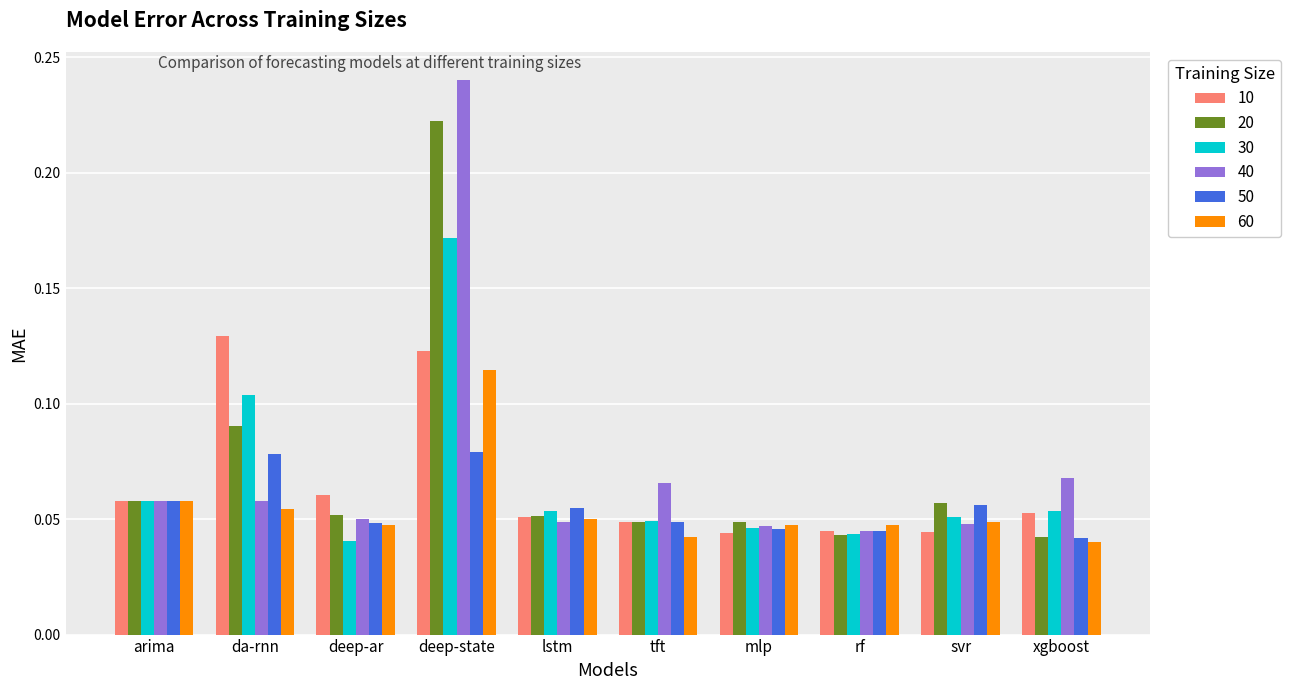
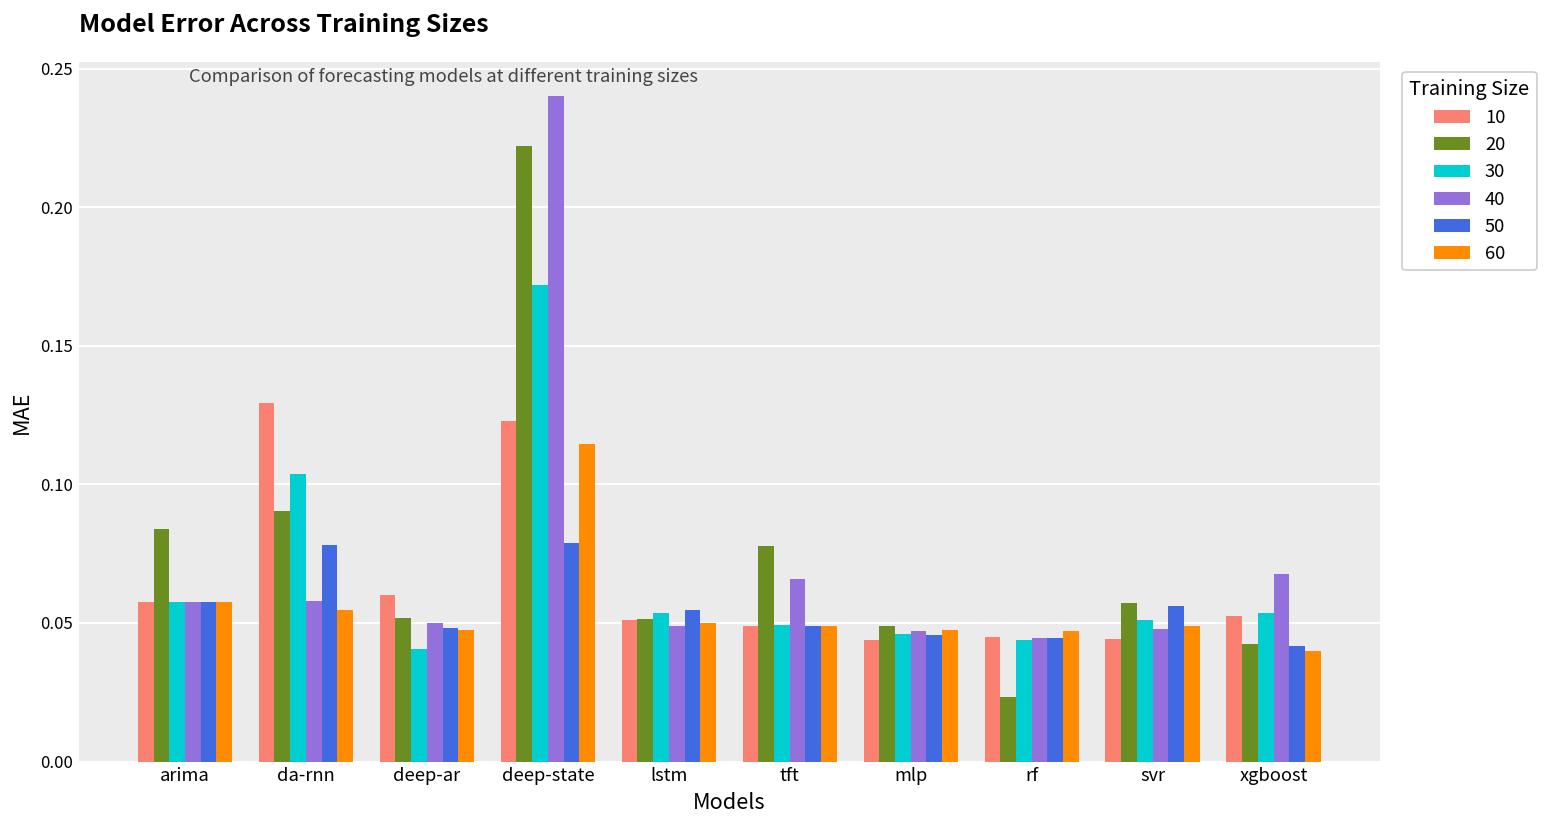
20, arima: 0.058 -> 0.084
20, tft: 0.049 -> 0.078
60, tft: 0.042 -> 0.049
20, rf: 0.043 -> 0.023
